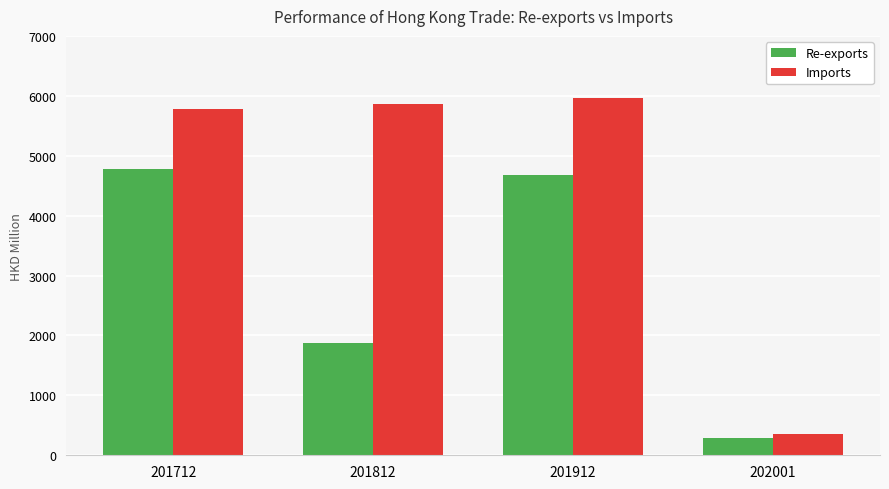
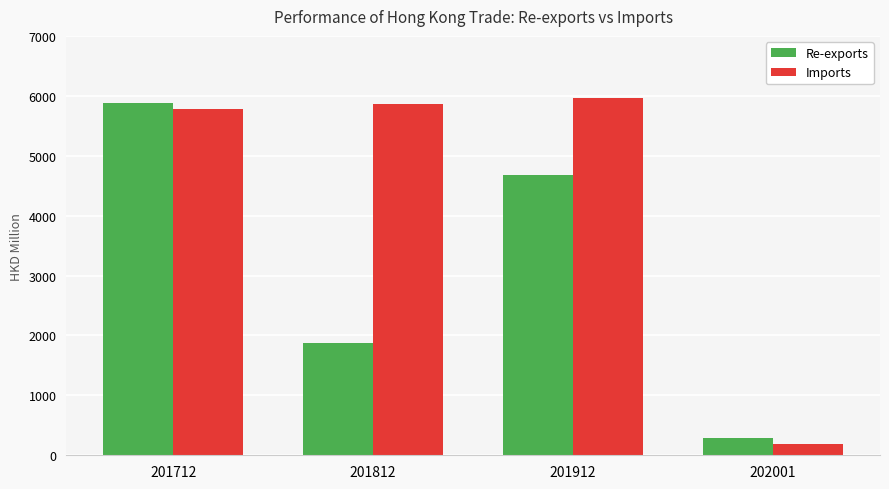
Re-exports, 201712: 4800 -> 5900
Imports, 202001: 300 -> 200
